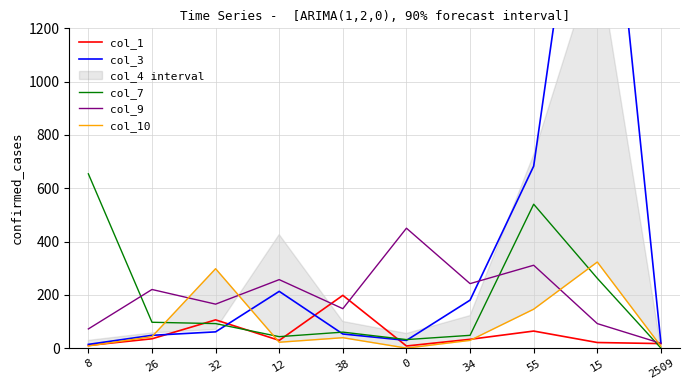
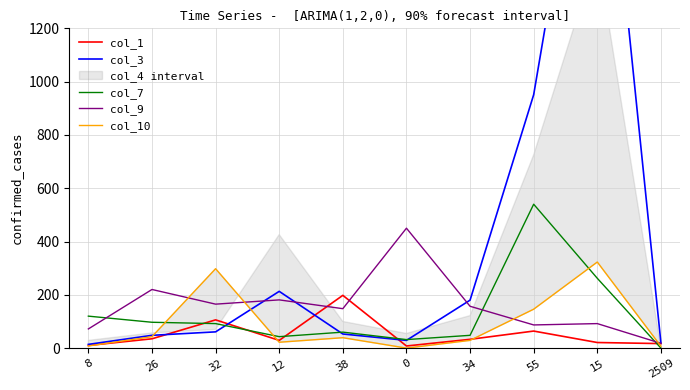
col_7, 8: 650 -> 120
col_9, 12: 260 -> 180
col_9, 34: 240 -> 160
col_3, 55: 680 -> 950
col_9, 55: 310 -> 90
